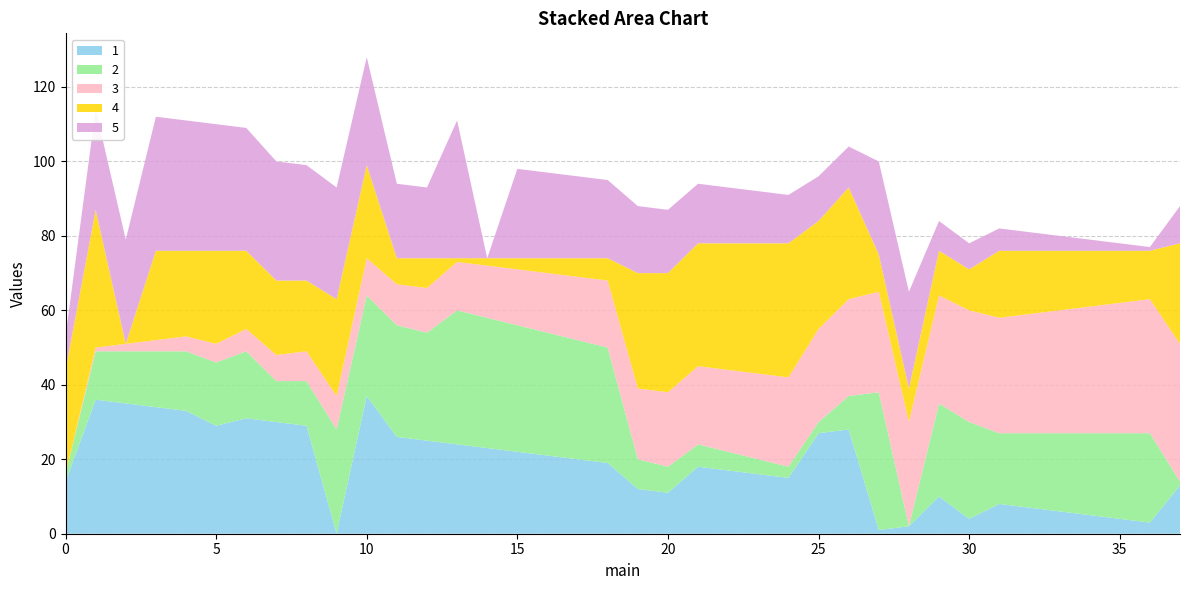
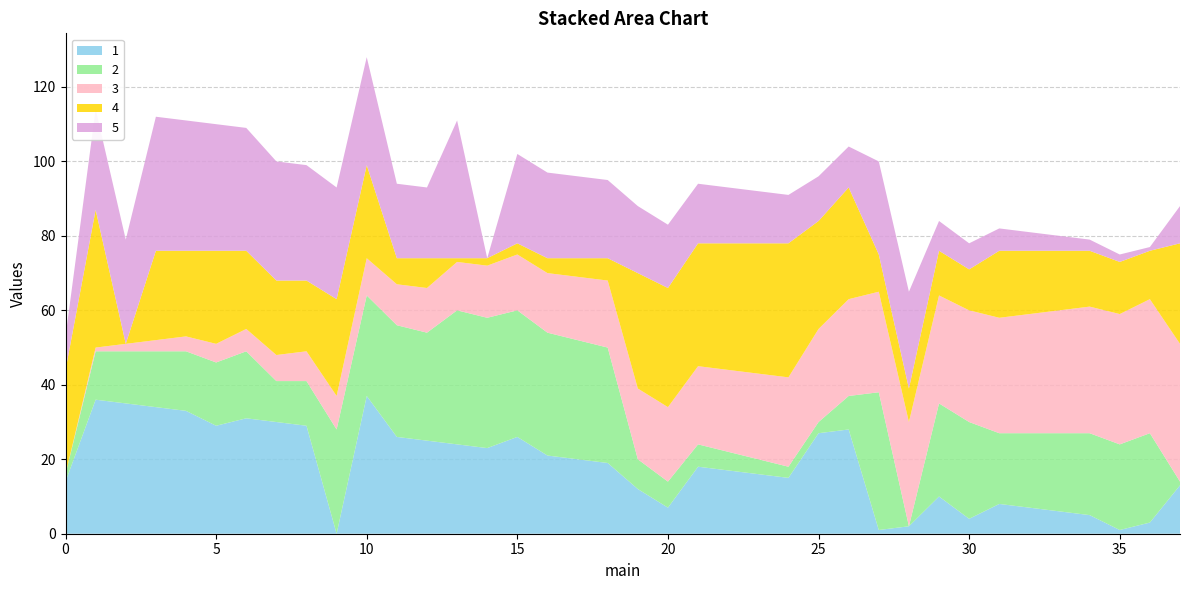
1, 15: 22 -> 26
1, 20: 11 -> 7
1, 35: 4 -> 1
